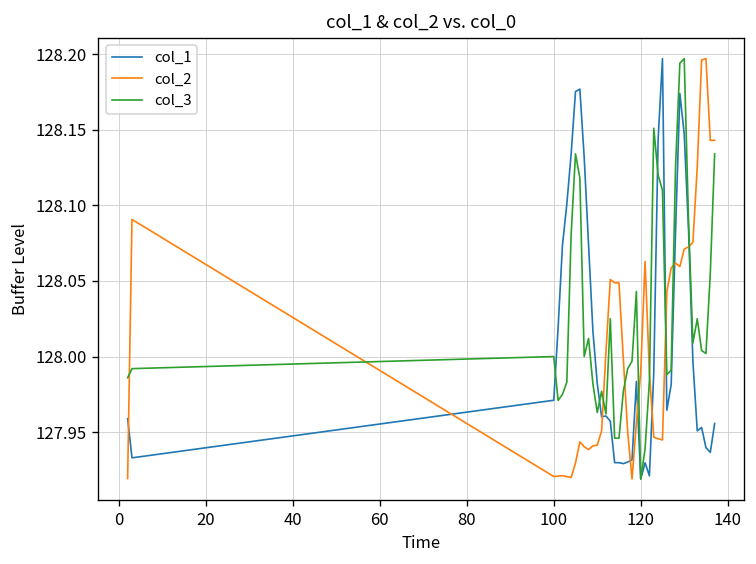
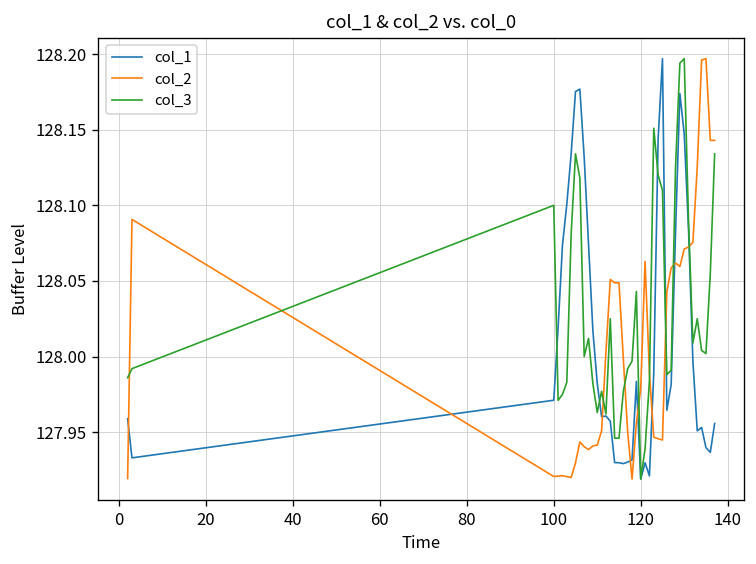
col_3, 100: 128.0 -> 128.1
col_2, 120: 127.990 -> 127.979
